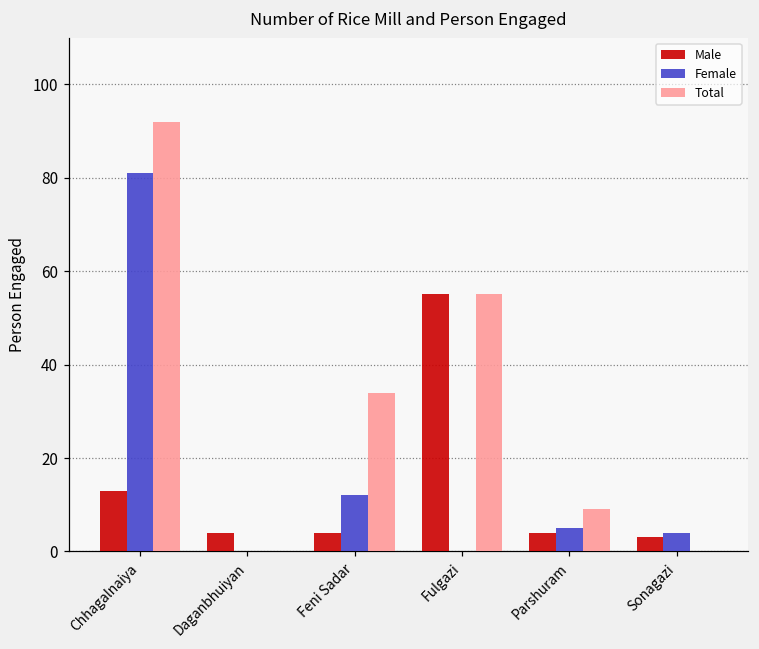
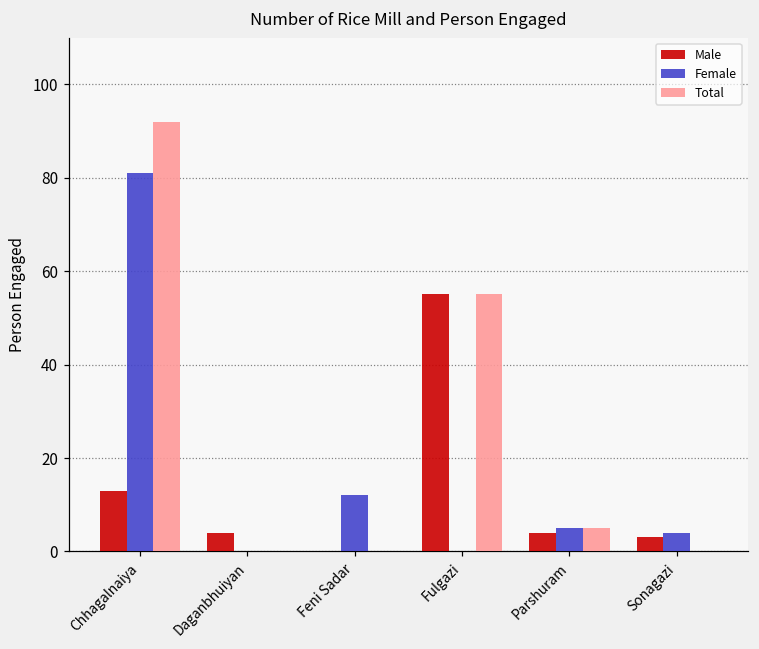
Male, Feni Sadar: 4 -> 0
Total, Feni Sadar: 34 -> 0
Total, Parshuram: 9 -> 5
